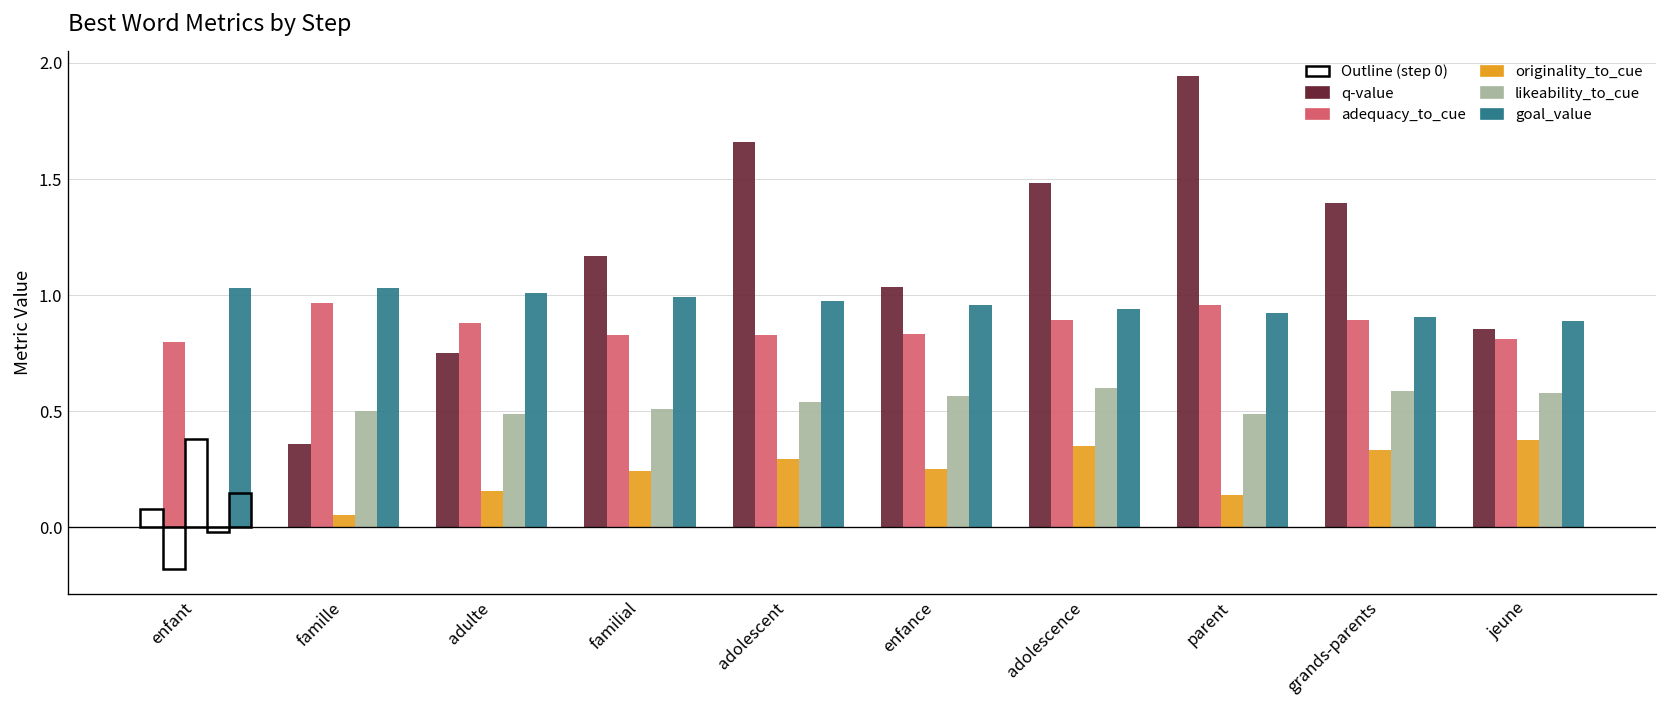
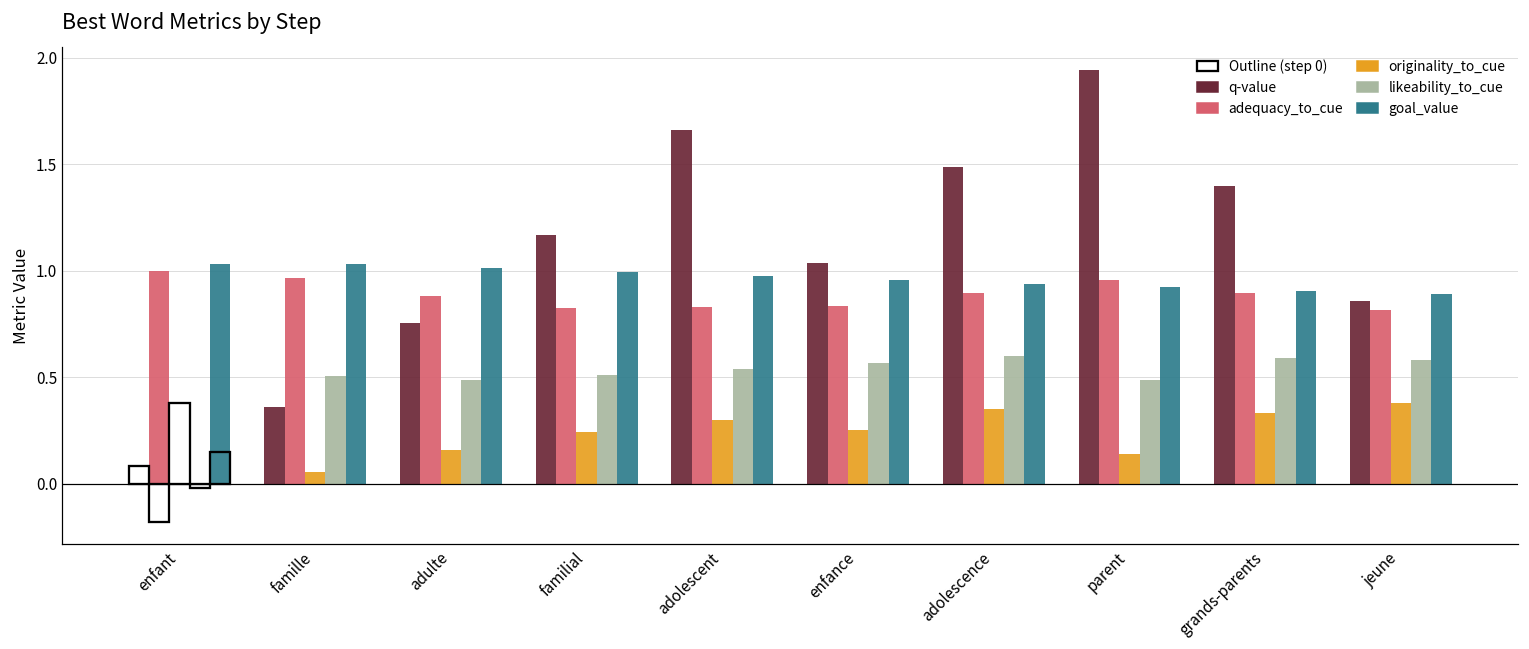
adequacy_to_cue, enfant: 0.8 -> 1.0
